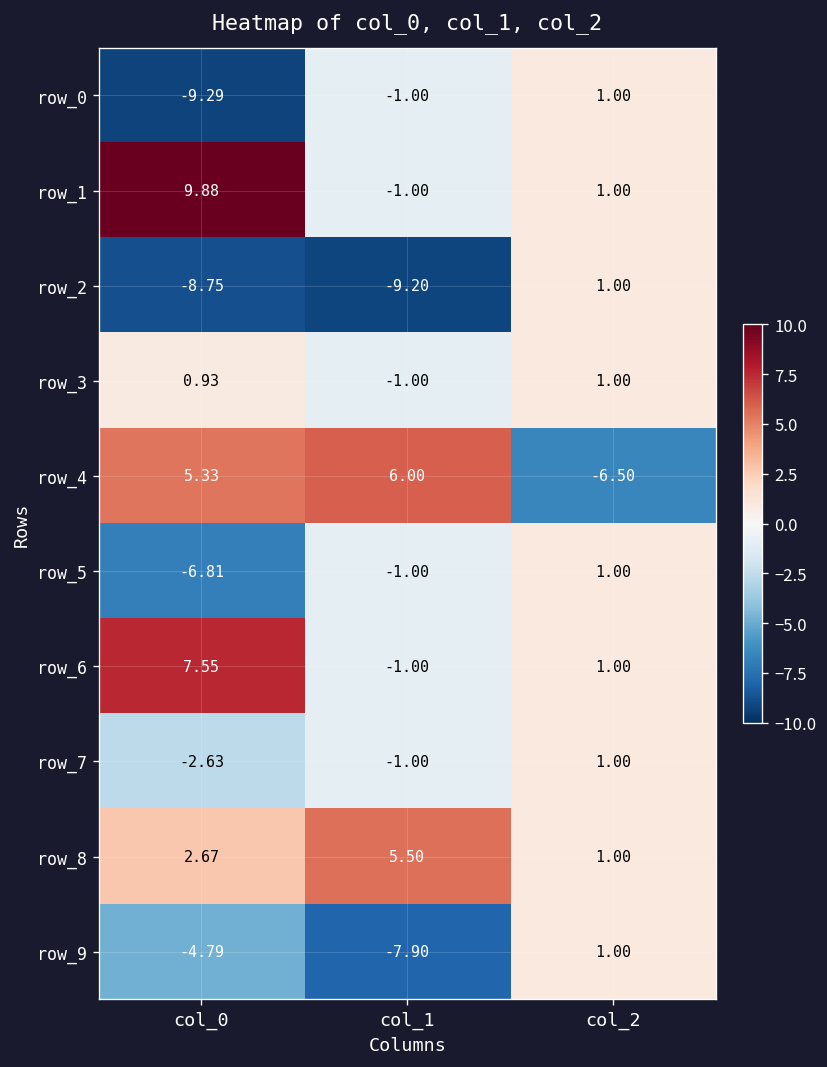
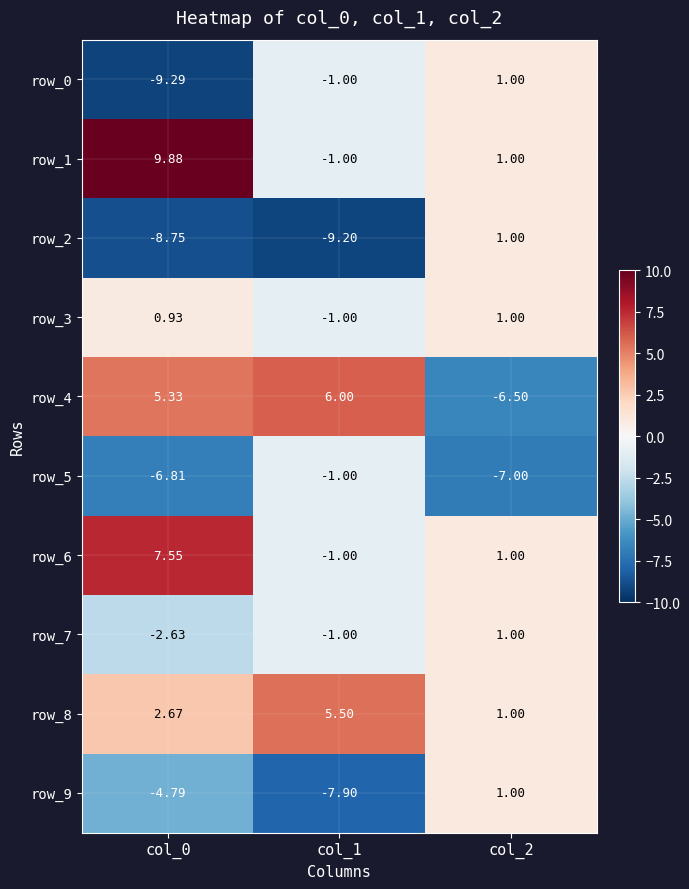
row_5, col_2: 1.00 -> -7.00
